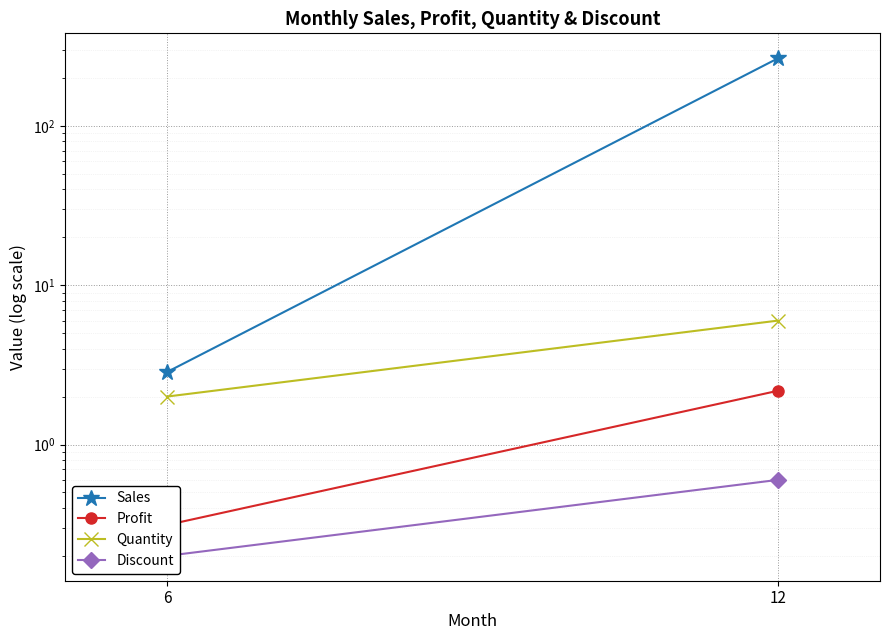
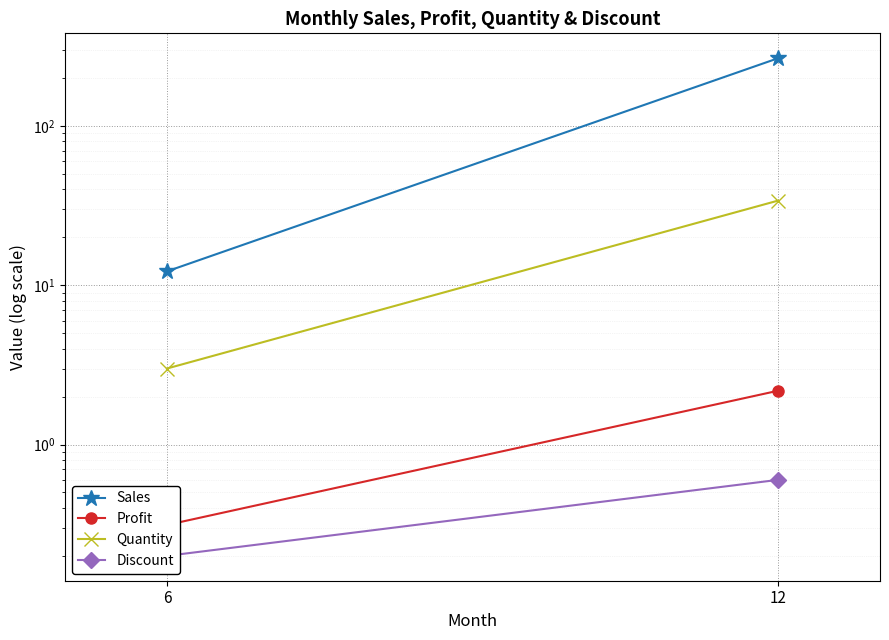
Sales, 6: 2.9 -> 12
Quantity, 6: 2 -> 3
Quantity, 12: 6 -> 34
